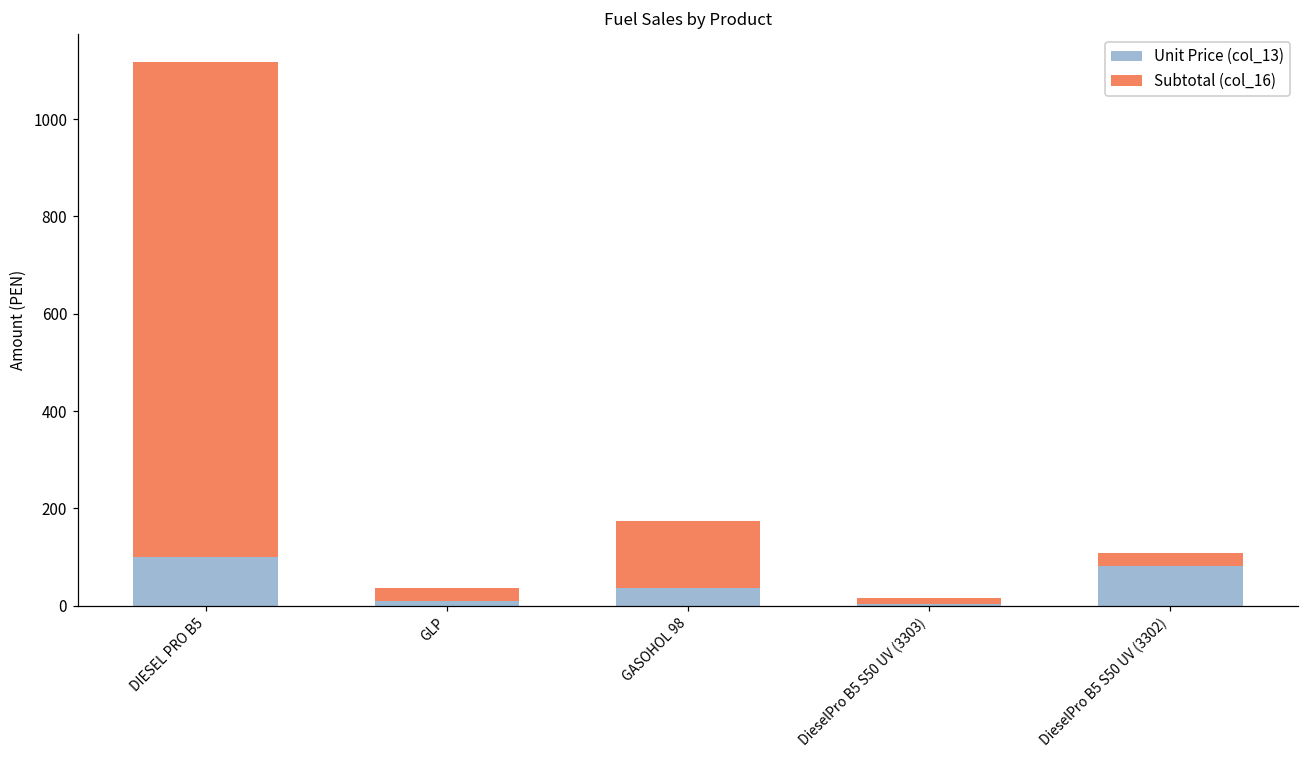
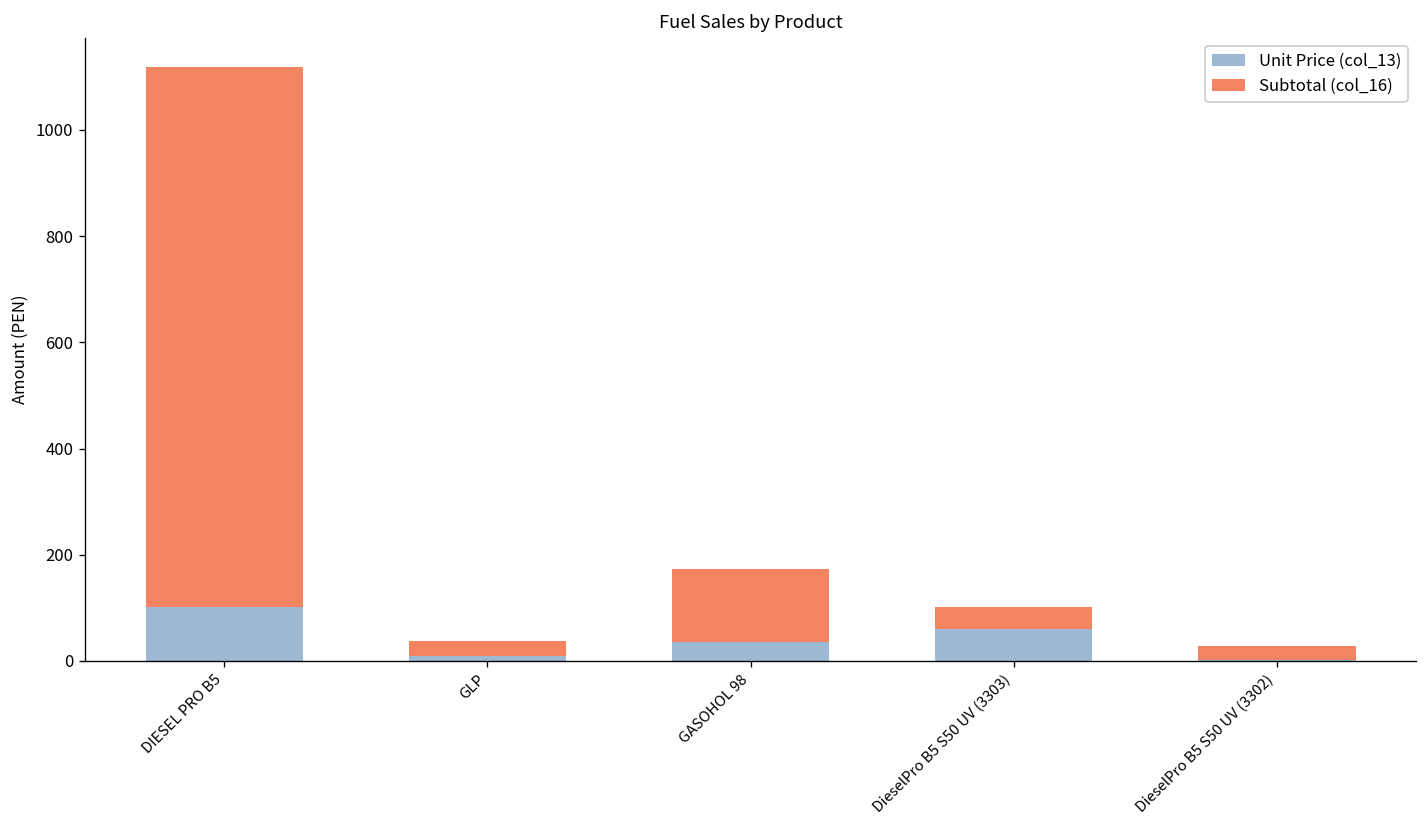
Unit Price (col_13), DieselPro B5 S50 UV (3303): 0 -> 60
Subtotal (col_16), DieselPro B5 S50 UV (3303): 10 -> 40
Unit Price (col_13), DieselPro B5 S50 UV (3302): 80 -> 0
